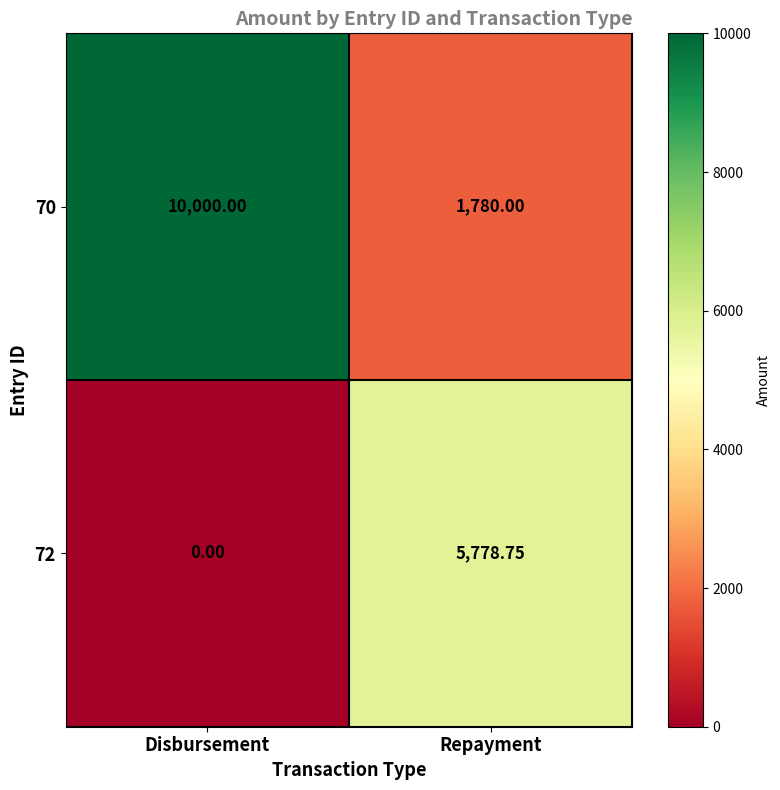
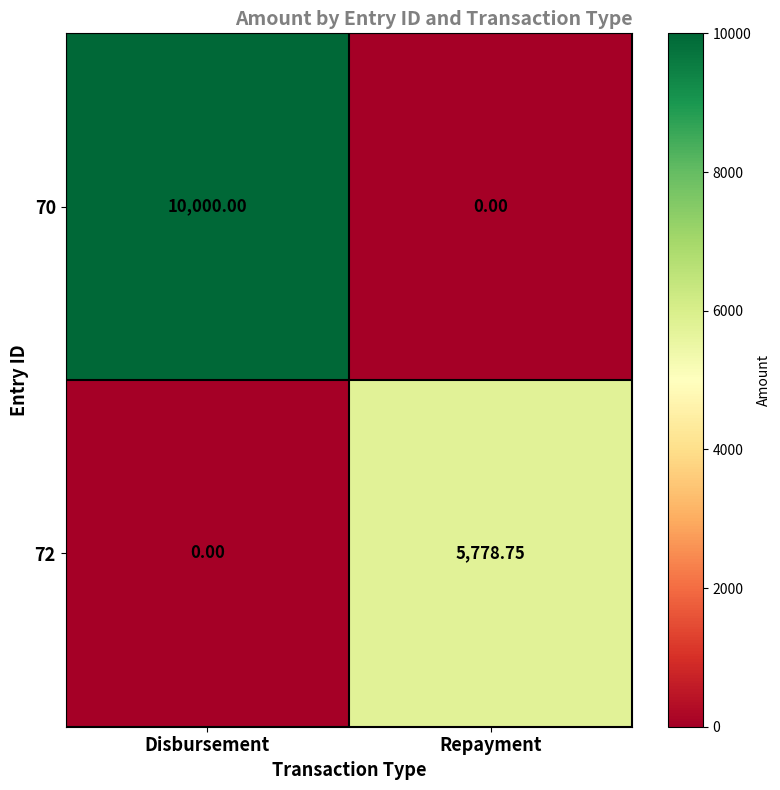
70, Repayment: 1,780.00 -> 0.00
